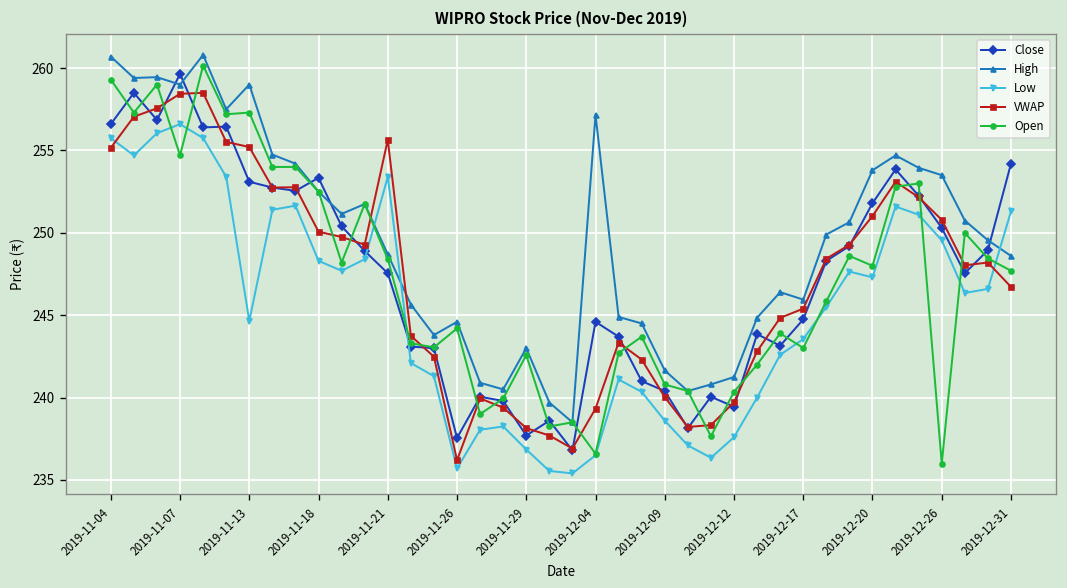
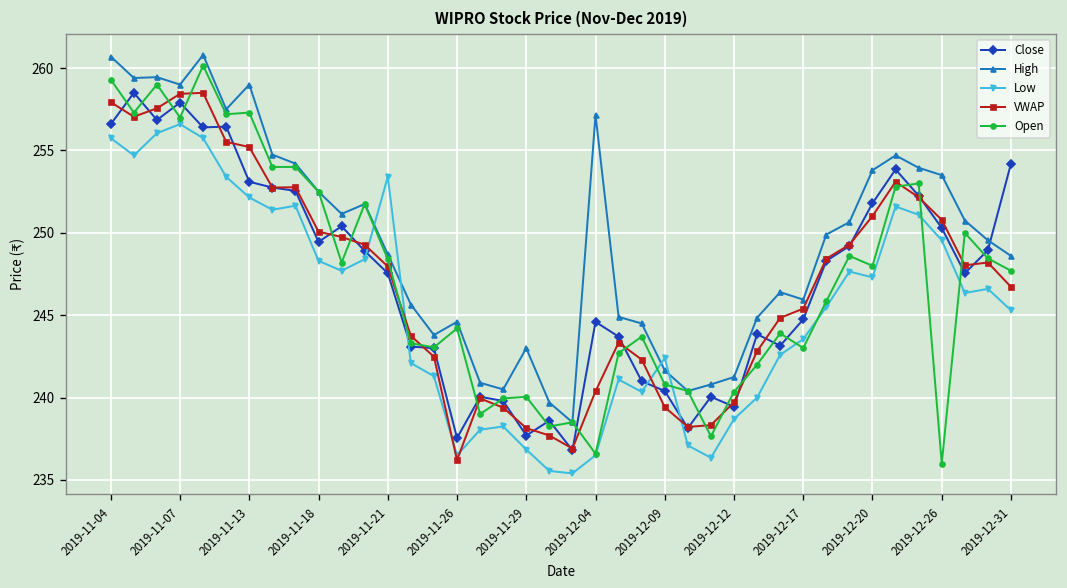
VWAP, 2019-11-04: 255.2 -> 257.9
Close, 2019-11-07: 259.7 -> 257.9
Open, 2019-11-07: 254.7 -> 257.0
Low, 2019-11-13: 244.7 -> 252.2
Close, 2019-11-18: 253.3 -> 249.5
VWAP, 2019-11-21: 255.7 -> 248.0
Low, 2019-11-26: 235.7 -> 236.5
Open, 2019-11-29: 242.6 -> 240.1
VWAP, 2019-12-04: 239.3 -> 240.4
Low, 2019-12-09: 238.6 -> 242.4
VWAP, 2019-12-09: 240.0 -> 239.4
Low, 2019-12-12: 237.6 -> 238.7
Low, 2019-12-31: 251.3 -> 245.3
